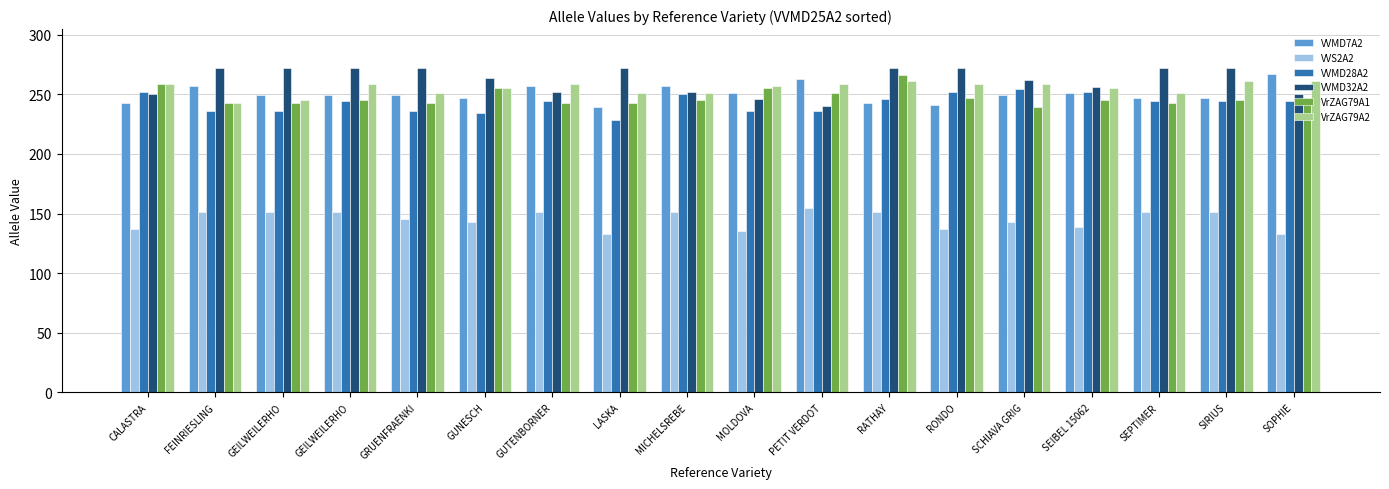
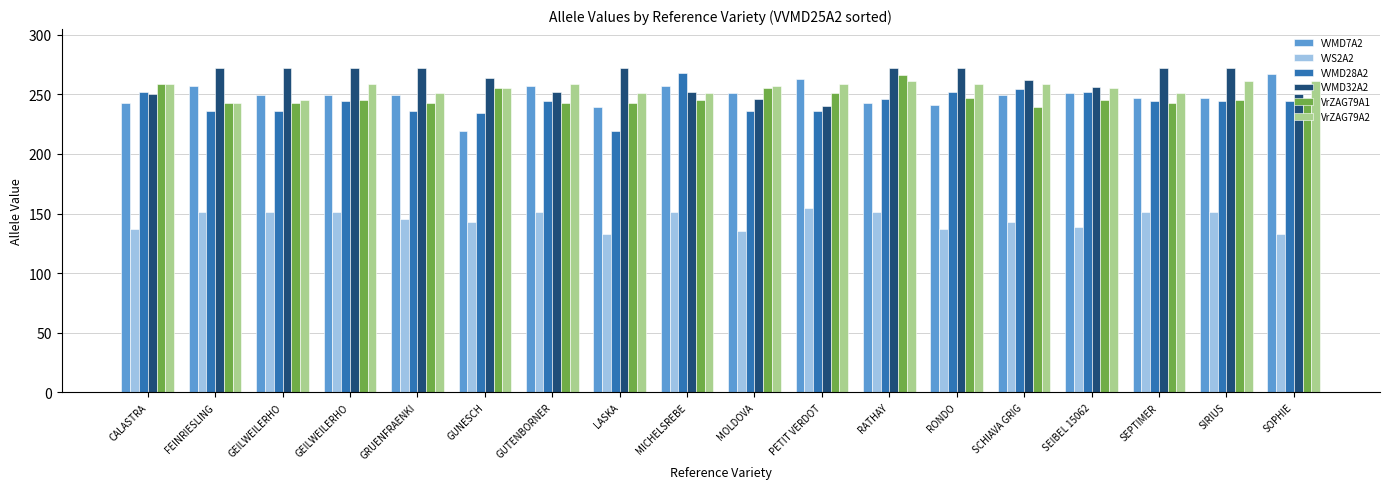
VVMD7A2, GUNESCH: 247 -> 219
VVMD28A2, LASKA: 228 -> 219
VVMD28A2, MICHELSREBE: 250 -> 268
